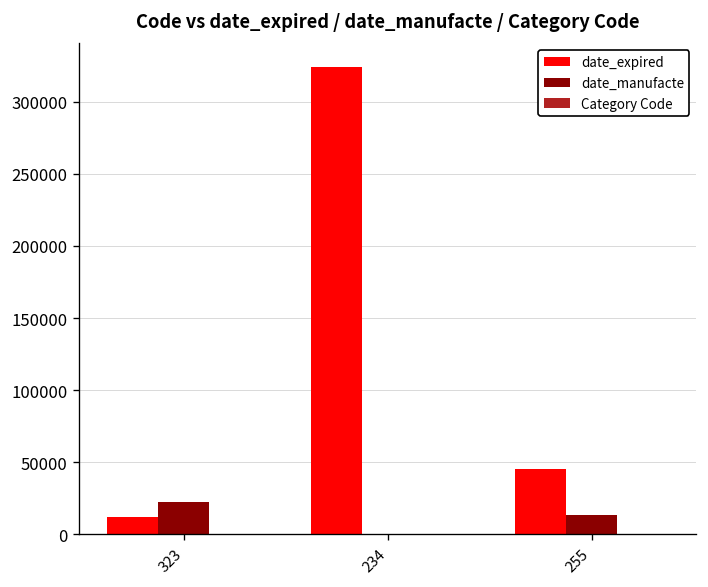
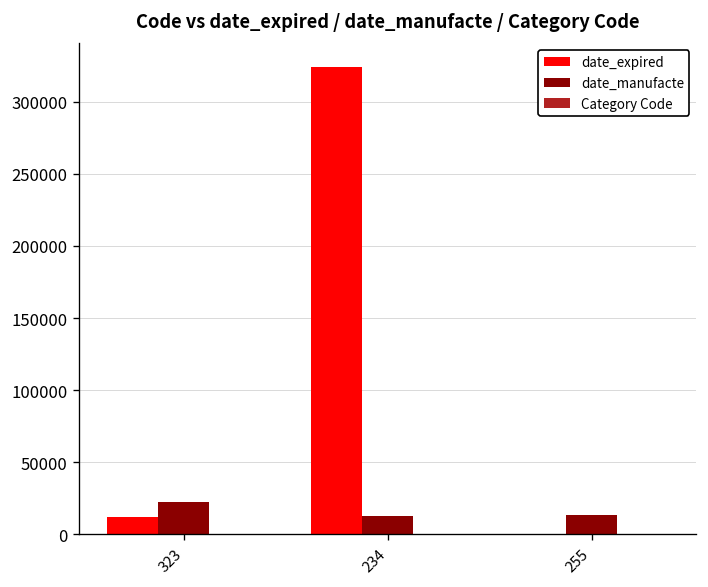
date_manufacte, 234: 0 -> 13000
date_expired, 255: 46000 -> 0
